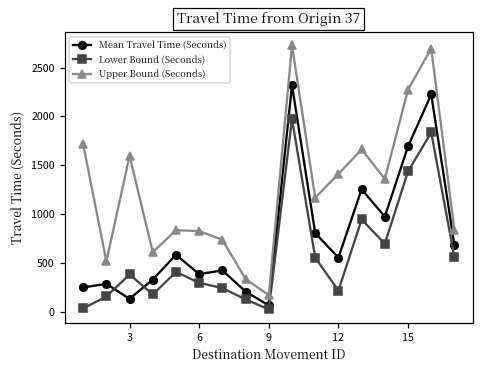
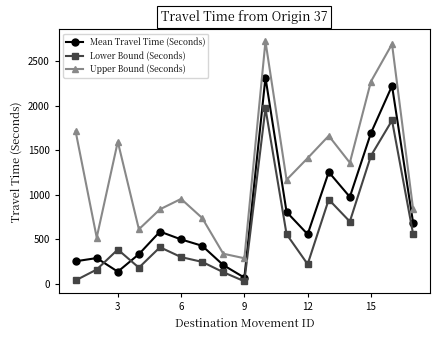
Mean Travel Time (Seconds), 6: 400 -> 500
Upper Bound (Seconds), 6: 800 -> 1000
Upper Bound (Seconds), 9: 200 -> 300
